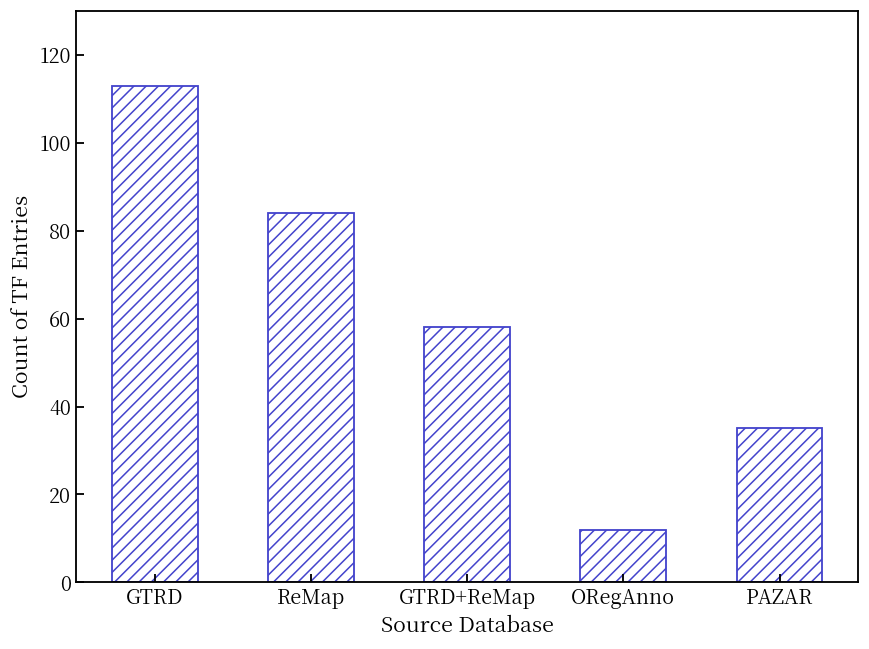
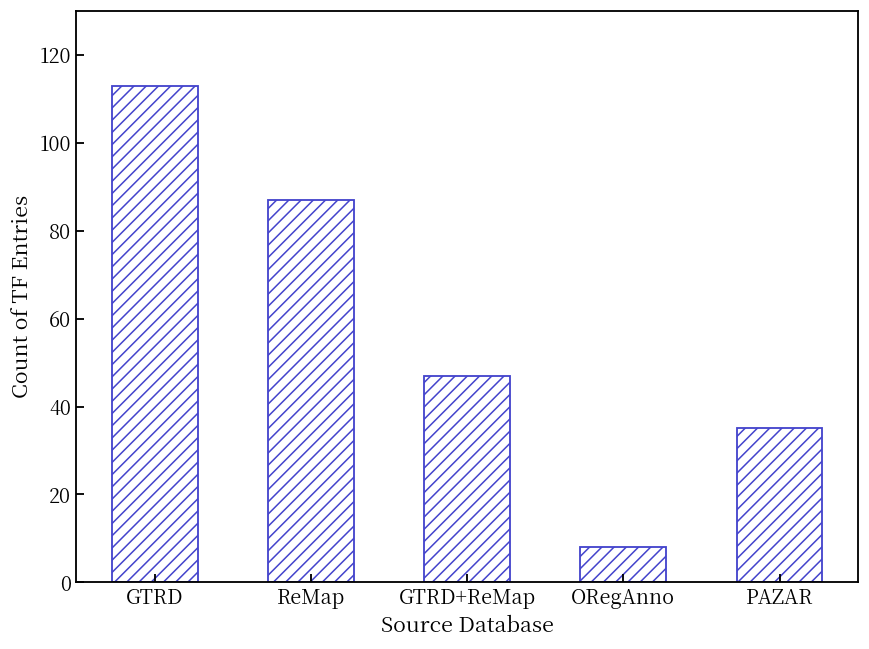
ReMap: 84 -> 87
GTRD+ReMap: 58 -> 47
ORegAnno: 12 -> 8
